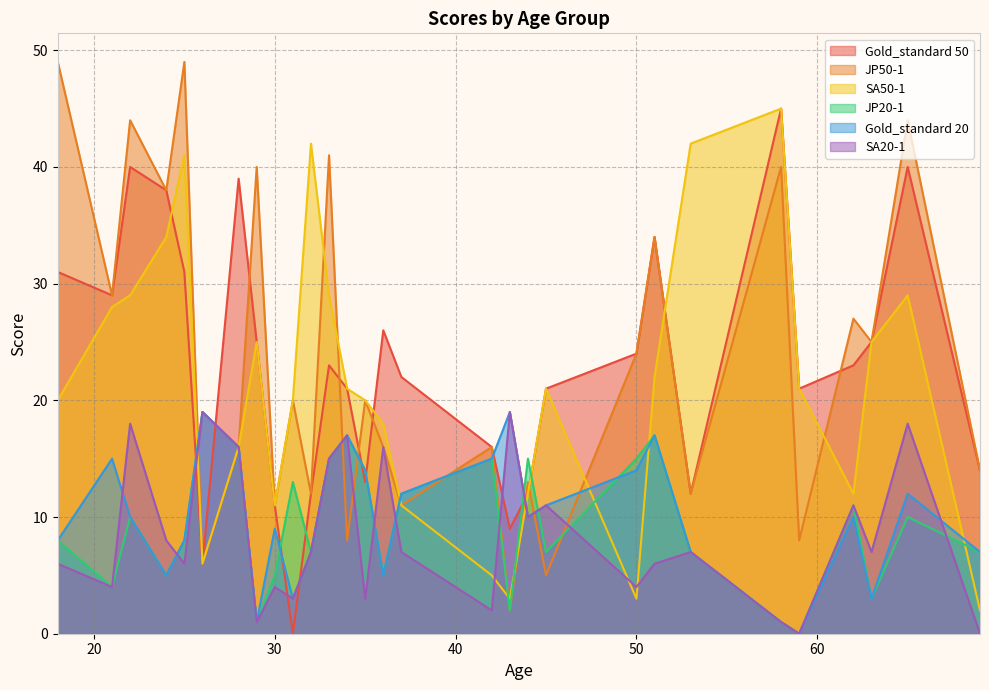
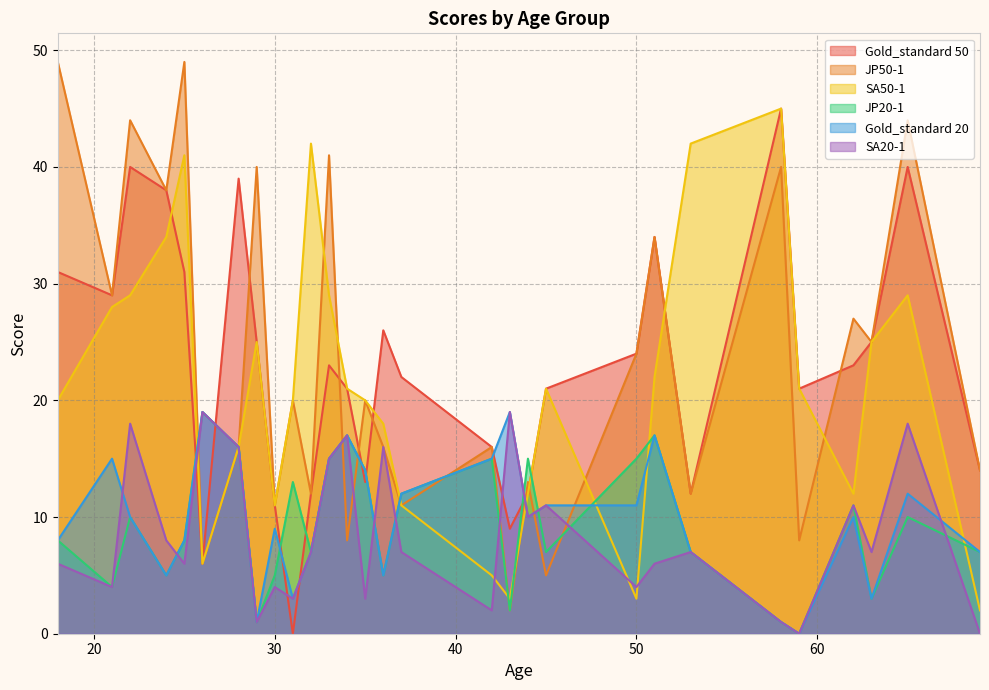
Gold_standard 20, 50: 14 -> 11
